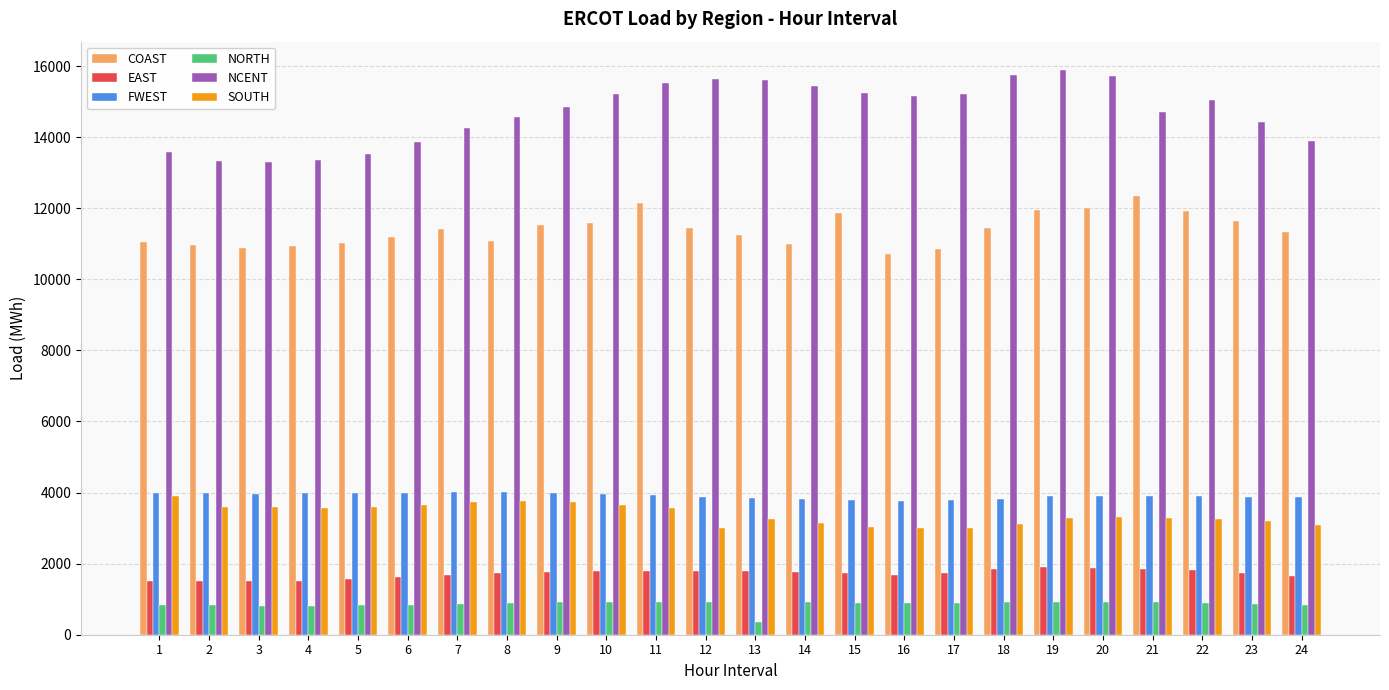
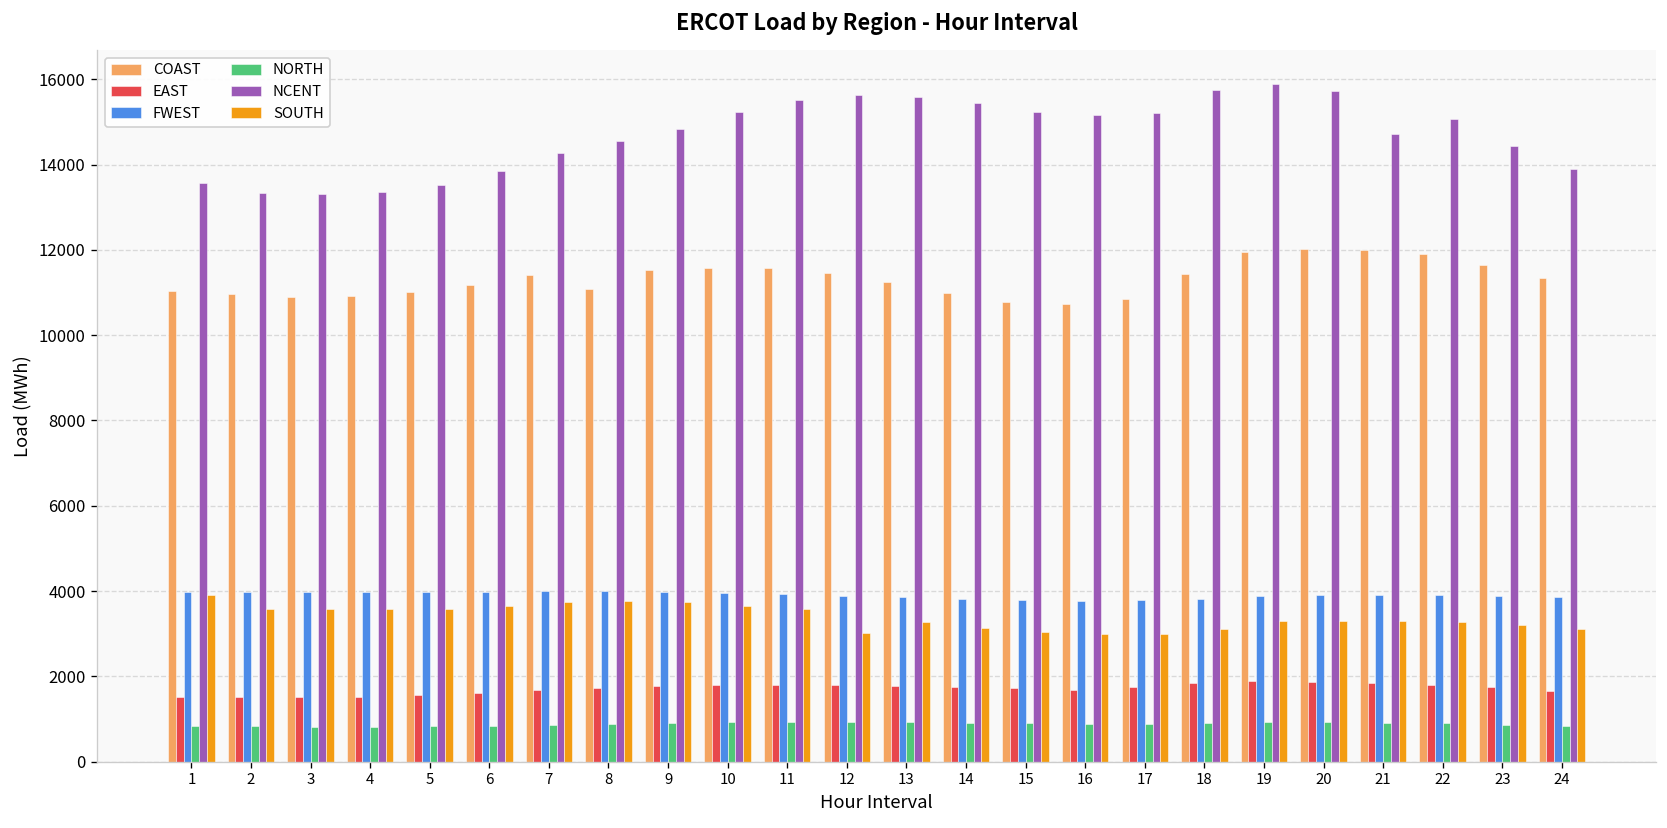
COAST, 11: 12100 -> 11600
NORTH, 13: 400 -> 900
COAST, 15: 11900 -> 10800
COAST, 21: 12400 -> 12000
